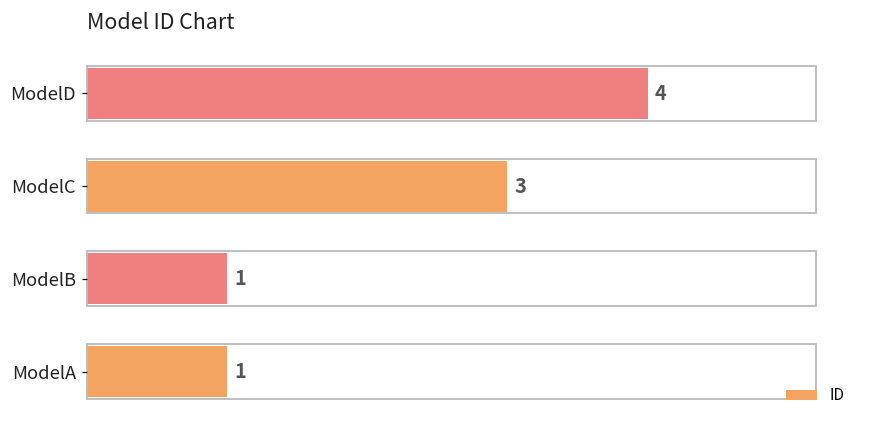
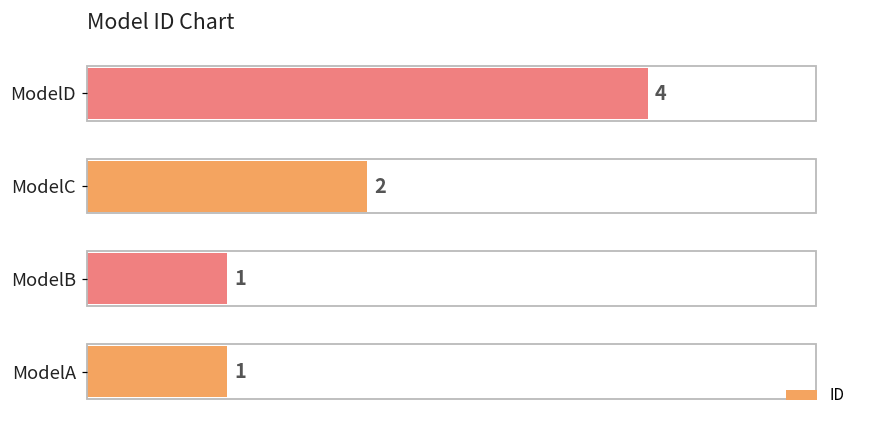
ModelC: 3 -> 2
